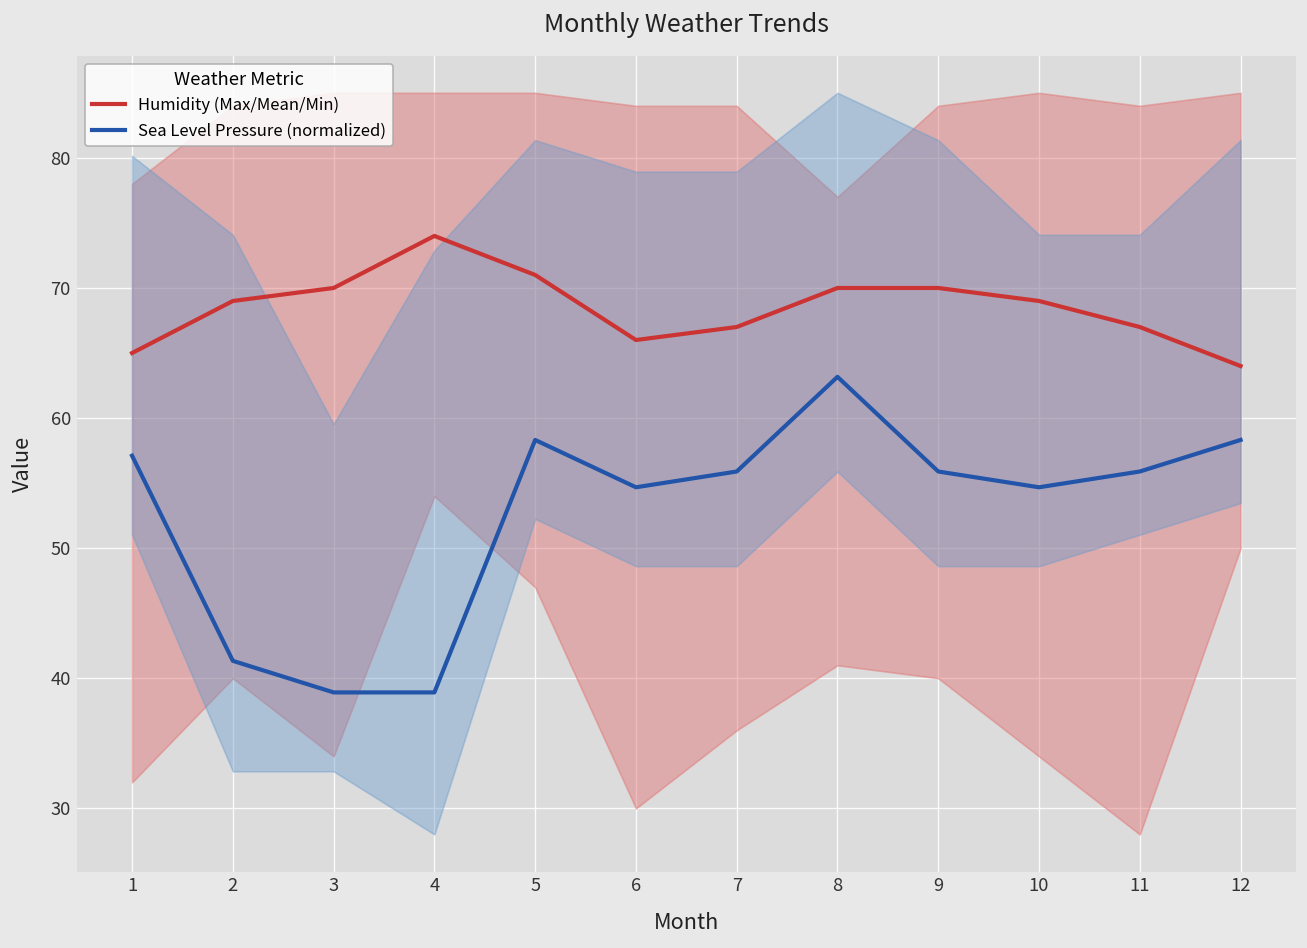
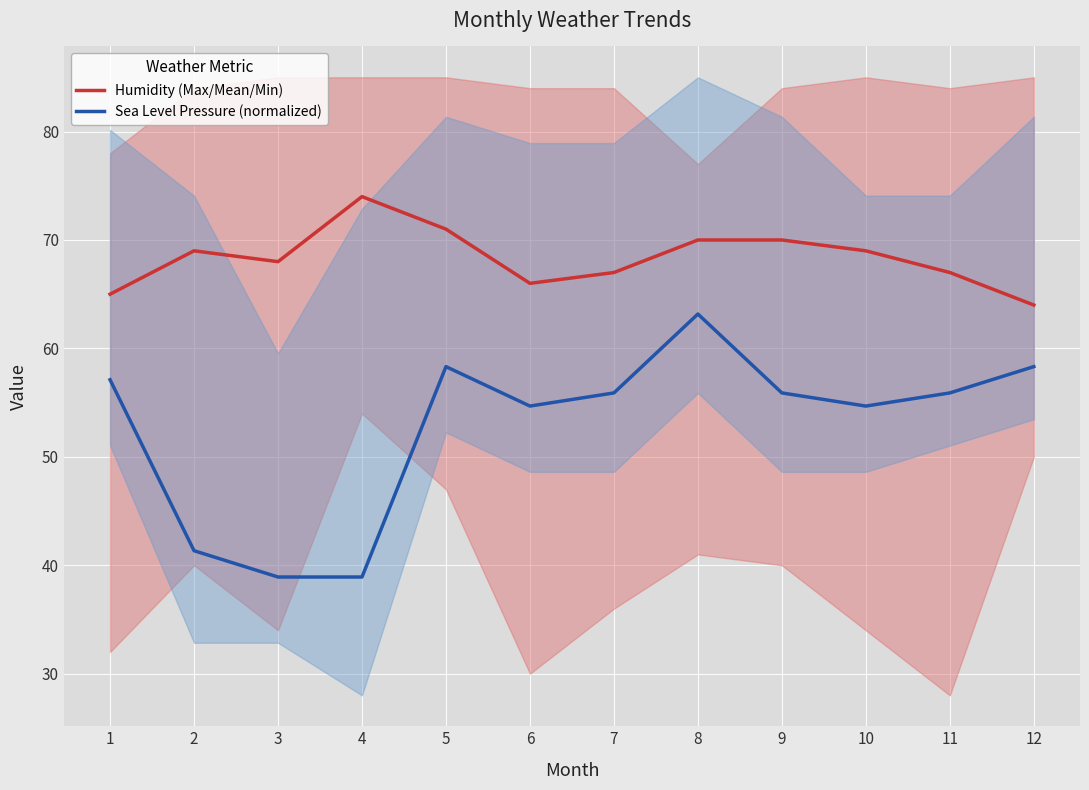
Humidity (Max/Mean/Min), 3: 70 -> 68
